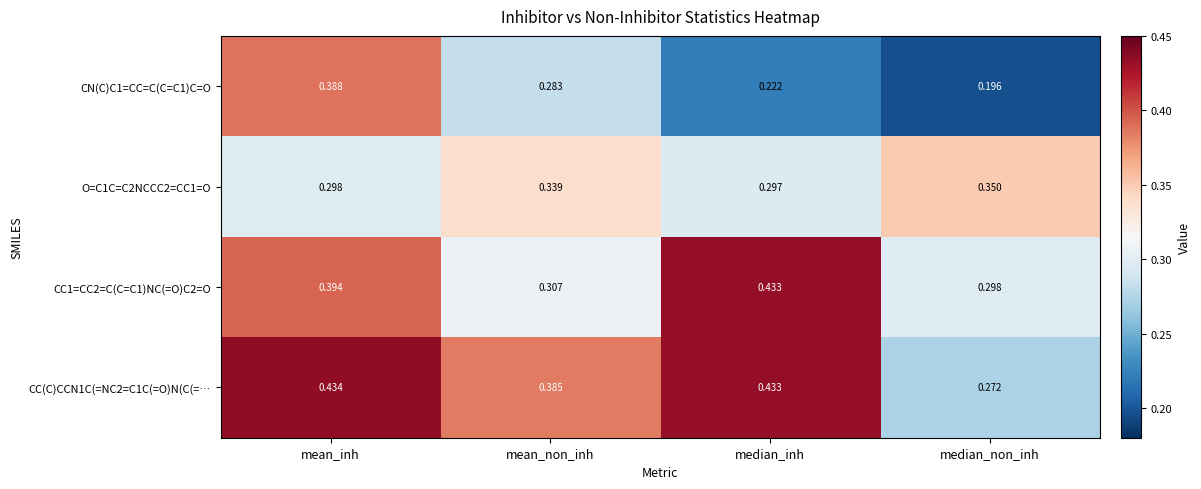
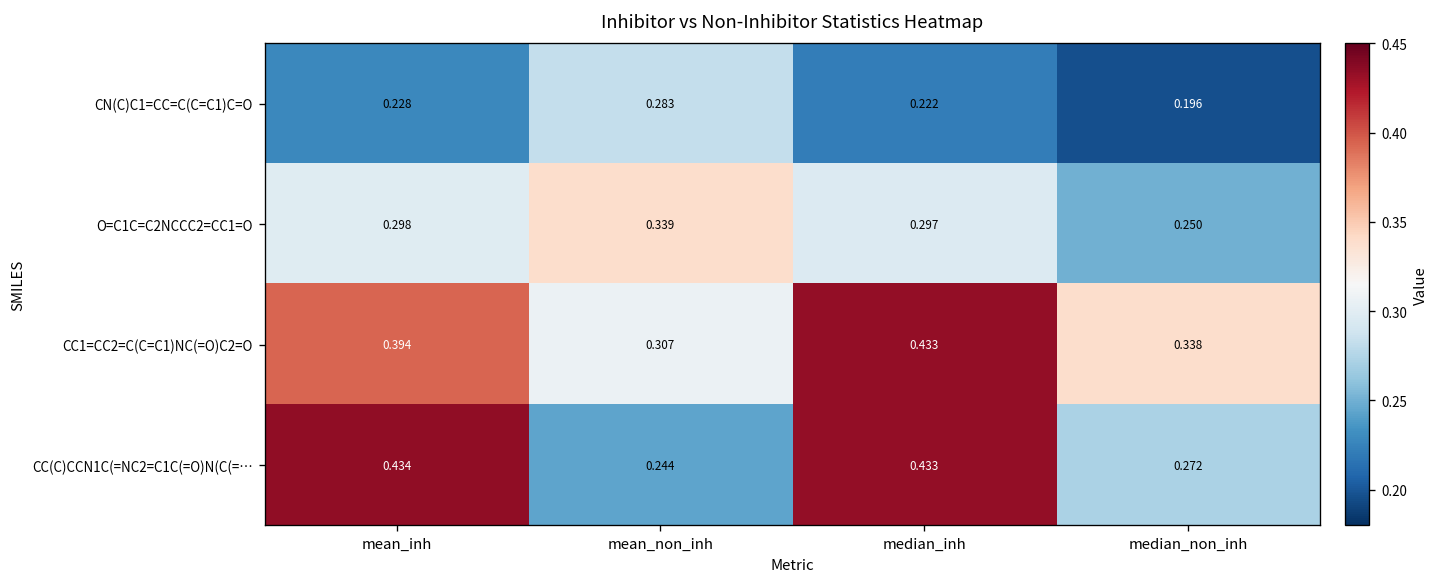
CN(C)C1=CC=C(C=C1)C=O, mean_inh: 0.388 -> 0.228
O=C1C=C2NCCC2=CC1=O, median_non_inh: 0.350 -> 0.250
CC1=CC2=C(C=C1)NC(=O)C2=O, median_non_inh: 0.298 -> 0.338
CC(C)CCN1C(=NC2=C1C(=O)N(C(=…, mean_non_inh: 0.385 -> 0.244
